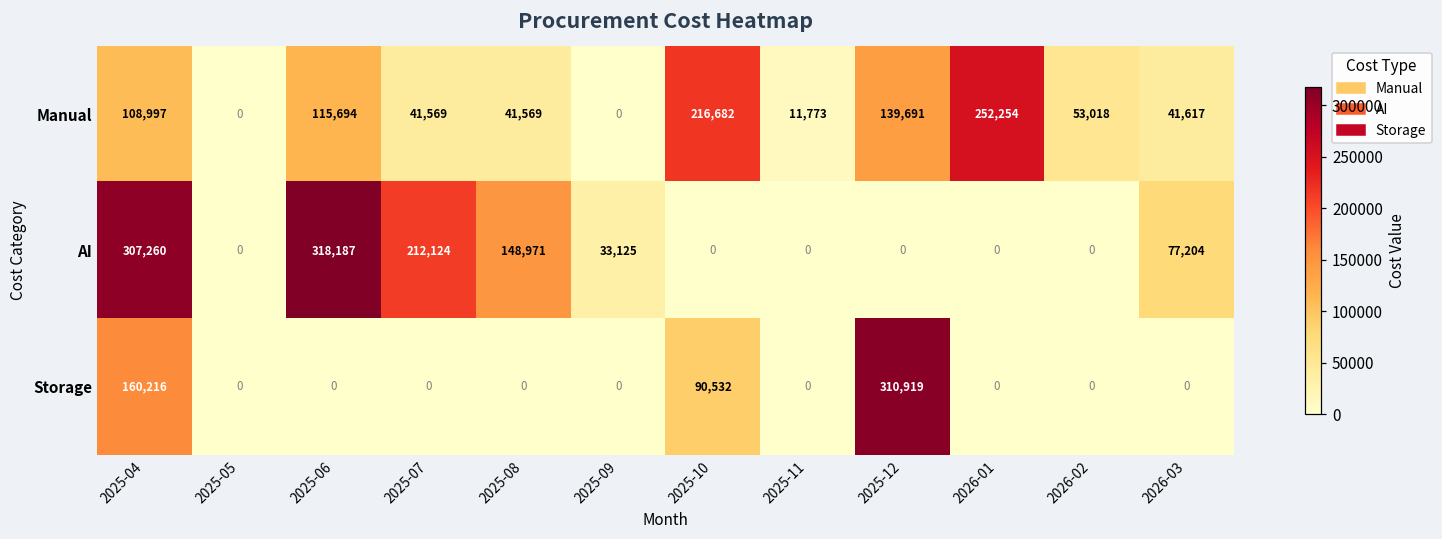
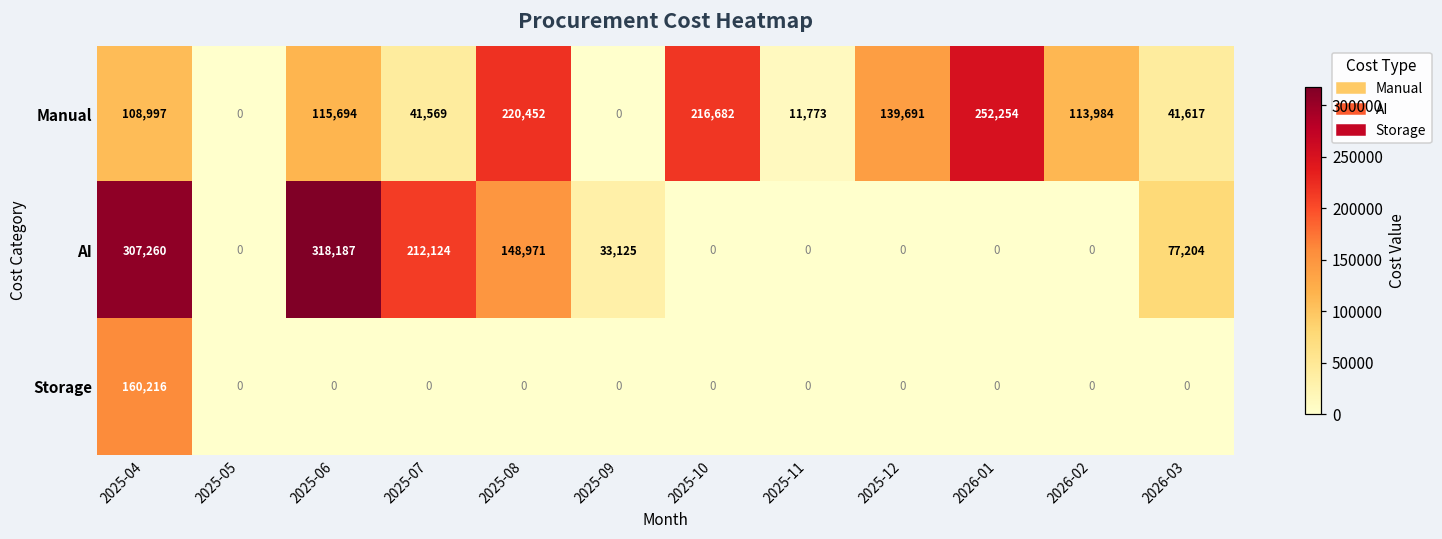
Manual, 2025-08: 41,569 -> 220,452
Manual, 2026-02: 53,018 -> 113,984
Storage, 2025-10: 90,532 -> 0
Storage, 2025-12: 310,919 -> 0
